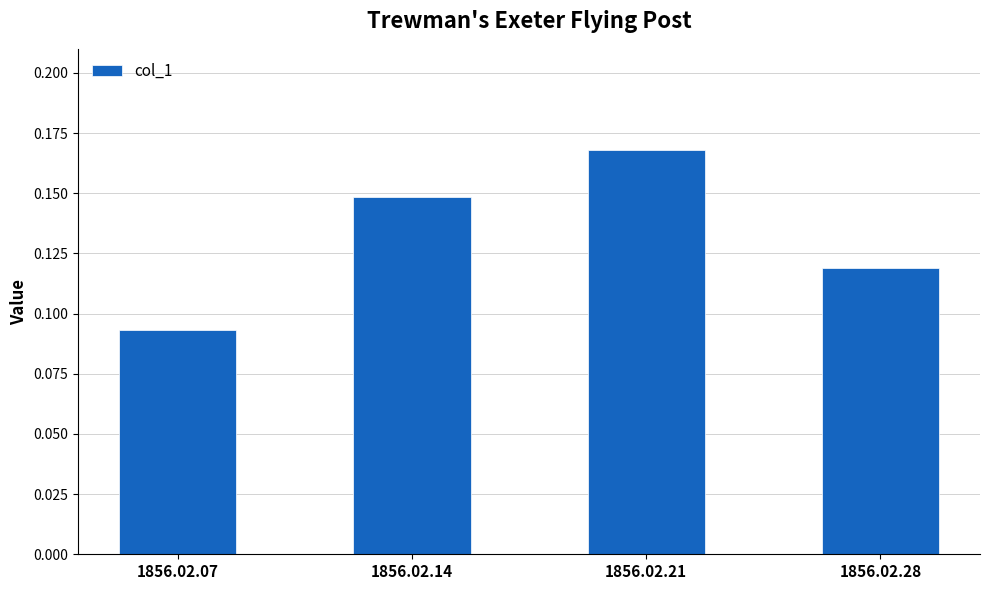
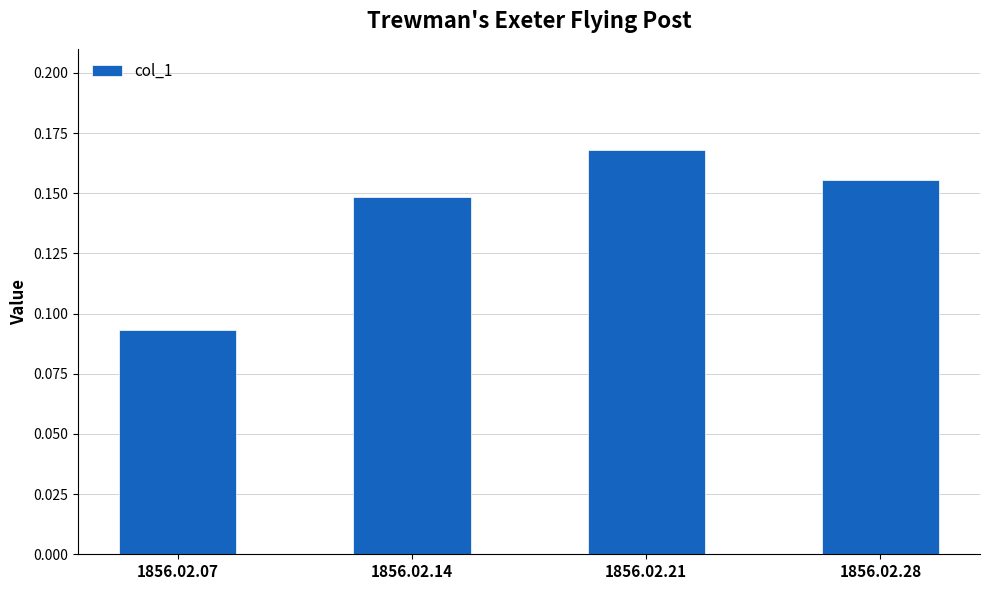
1856.02.28: 0.119 -> 0.155
